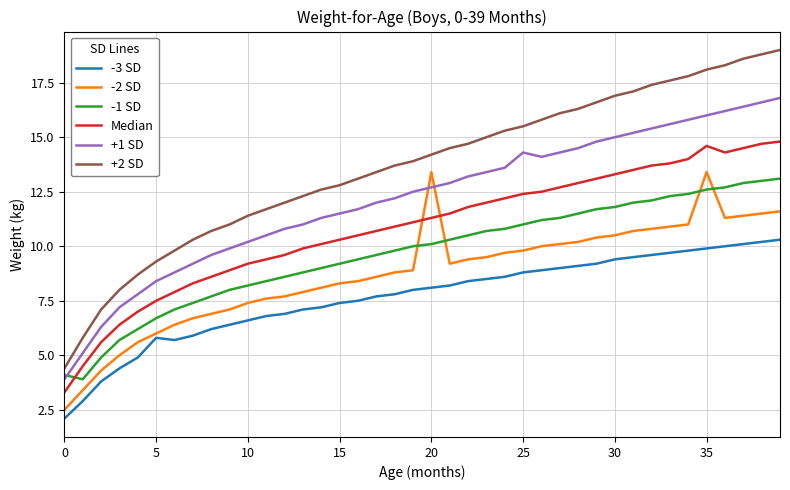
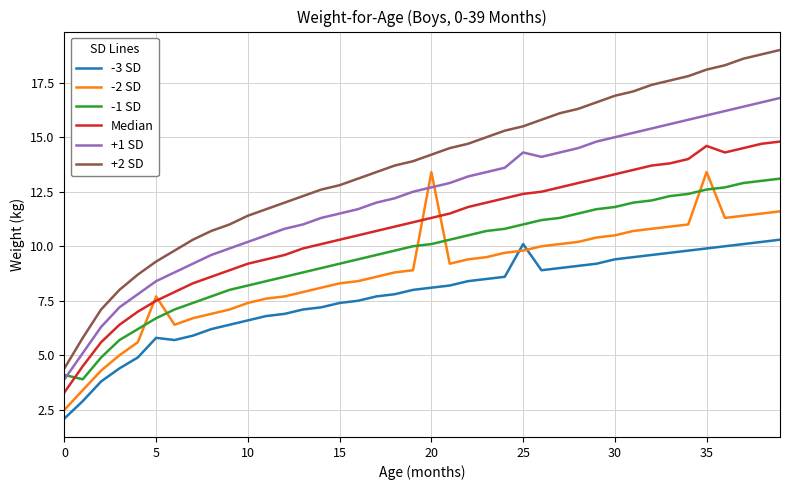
-2 SD, 5: 6.0 -> 7.7
-3 SD, 25: 8.8 -> 10.1
